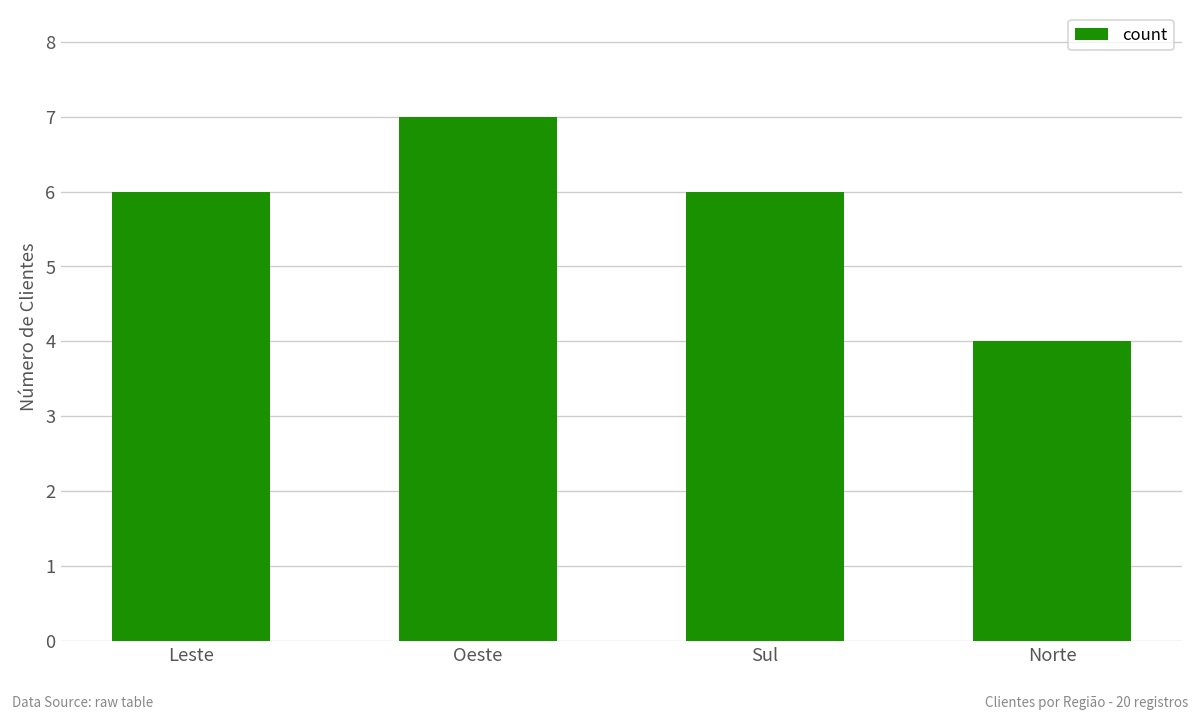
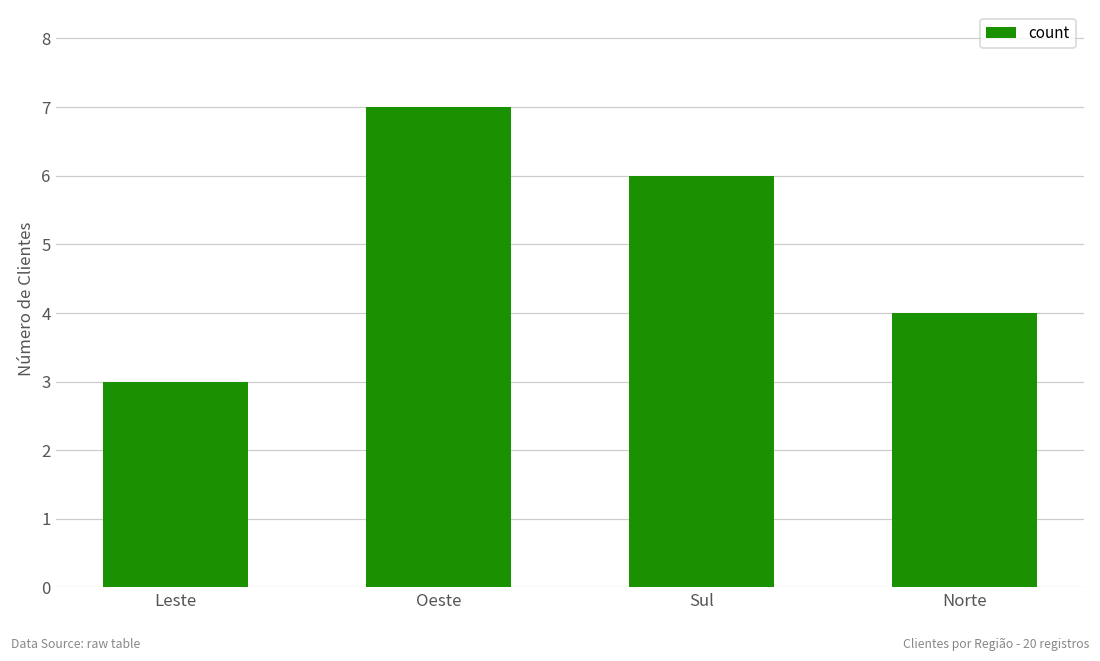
Leste: 6 -> 3
